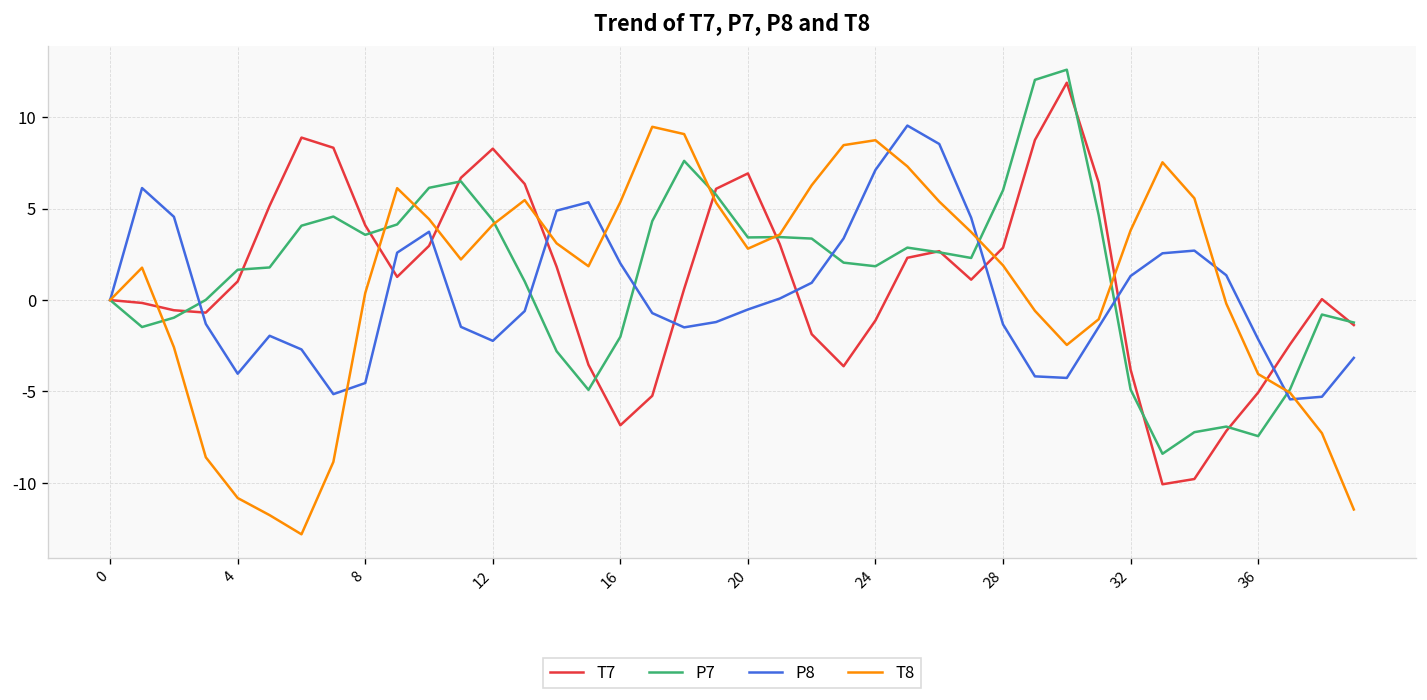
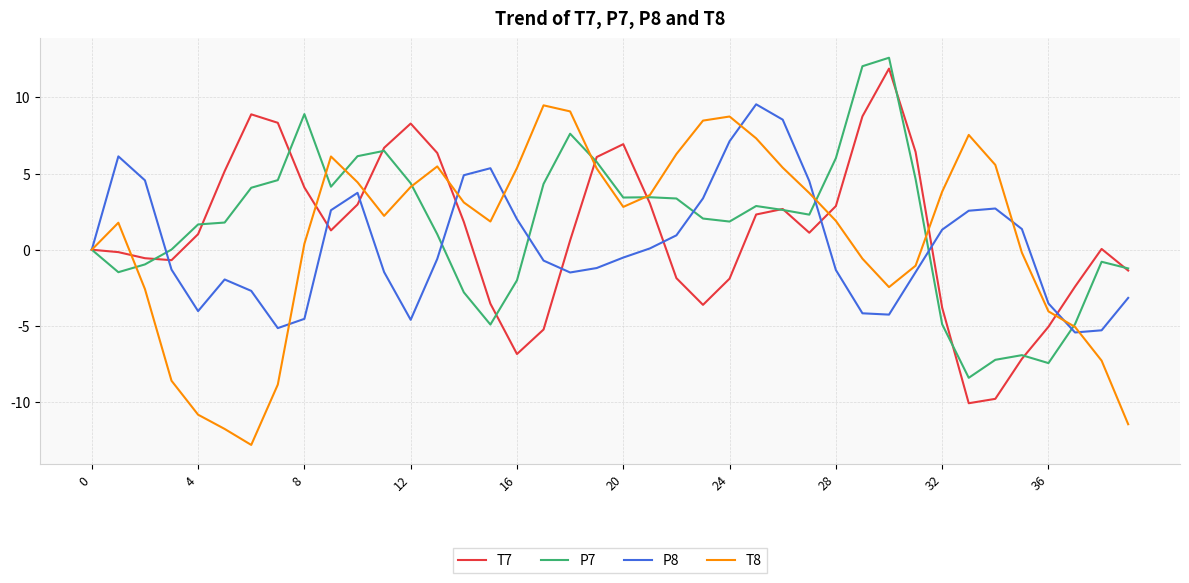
P7, 8: 3.6 -> 8.9
P8, 12: -2.2 -> -4.6
T7, 24: -1.1 -> -1.9
P8, 36: -2.1 -> -3.5
